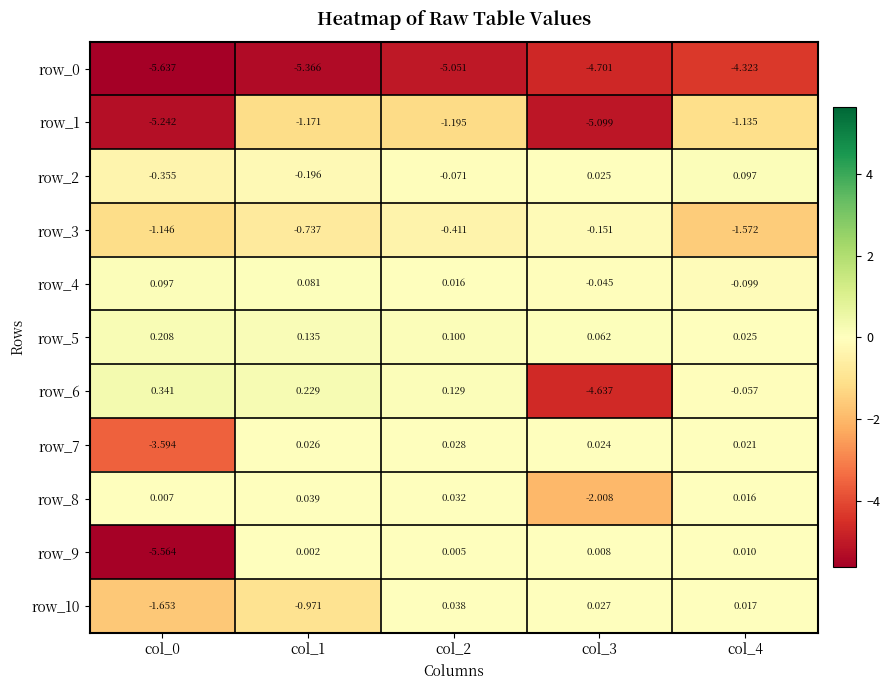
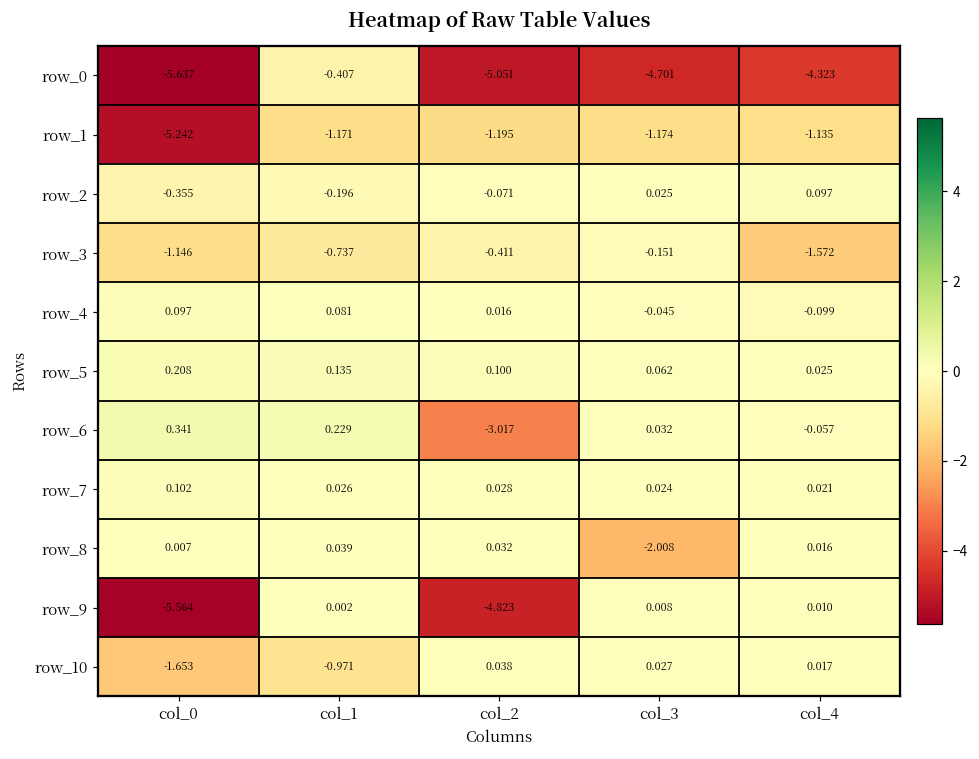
row_0, col_1: -5.366 -> -0.407
row_1, col_3: -5.099 -> -1.174
row_6, col_2: 0.129 -> -3.017
row_6, col_3: -4.637 -> 0.032
row_7, col_0: -3.594 -> 0.102
row_9, col_2: 0.005 -> -4.823
